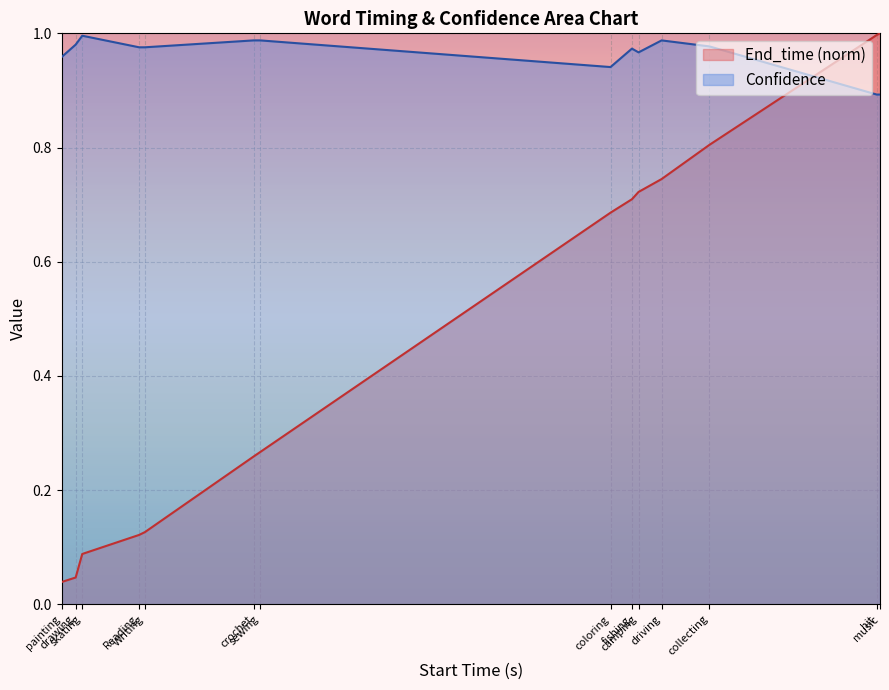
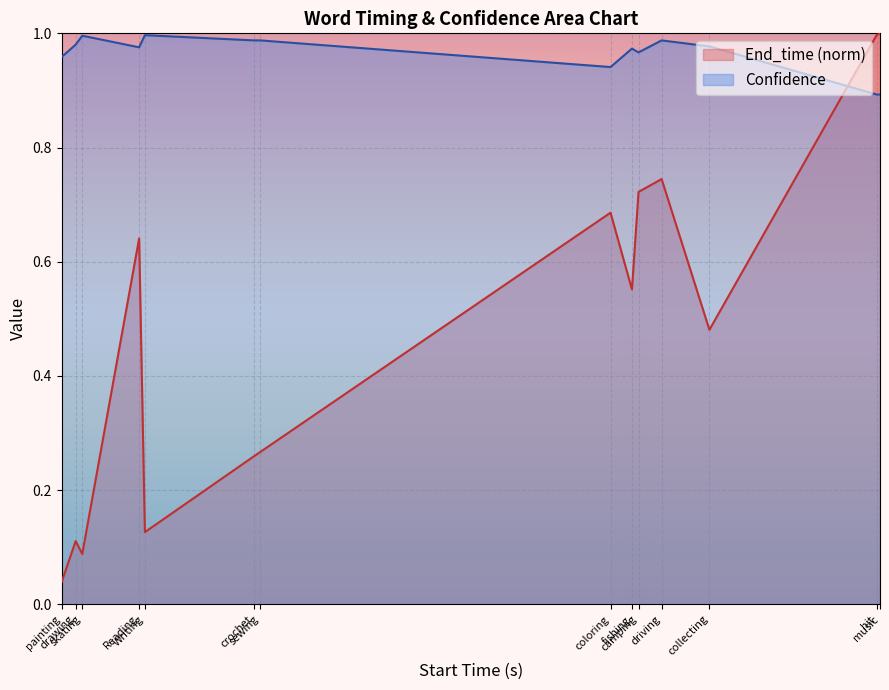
End_time (norm), drawing: 0.05 -> 0.11
End_time (norm), Reading: 0.12 -> 0.64
Confidence, Writing: 0.98 -> 1.00
End_time (norm), fishing: 0.71 -> 0.55
End_time (norm), collecting: 0.80 -> 0.48
